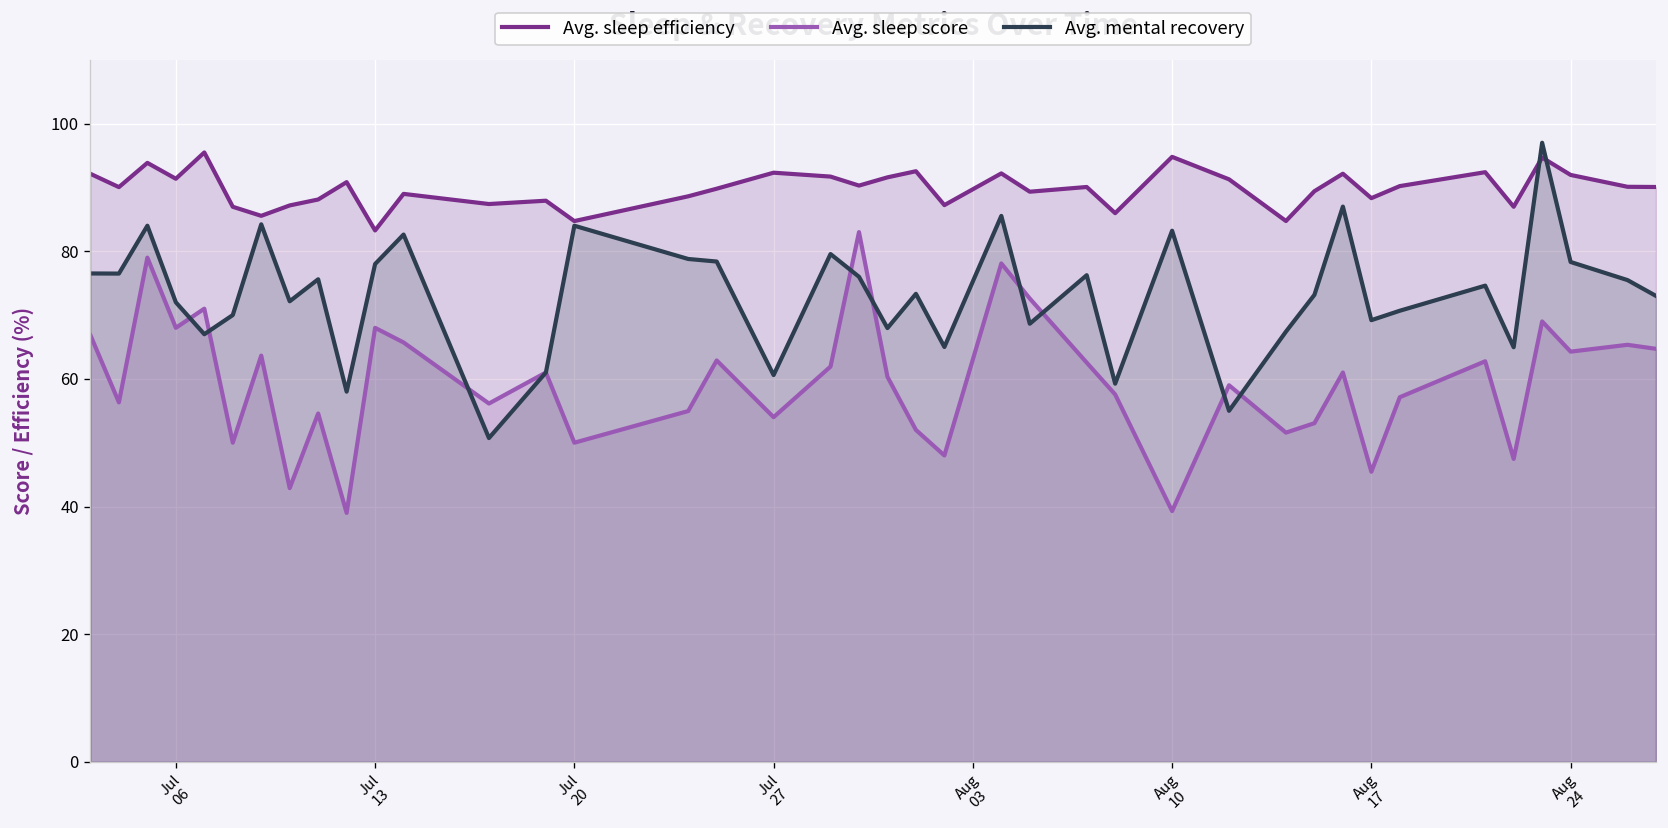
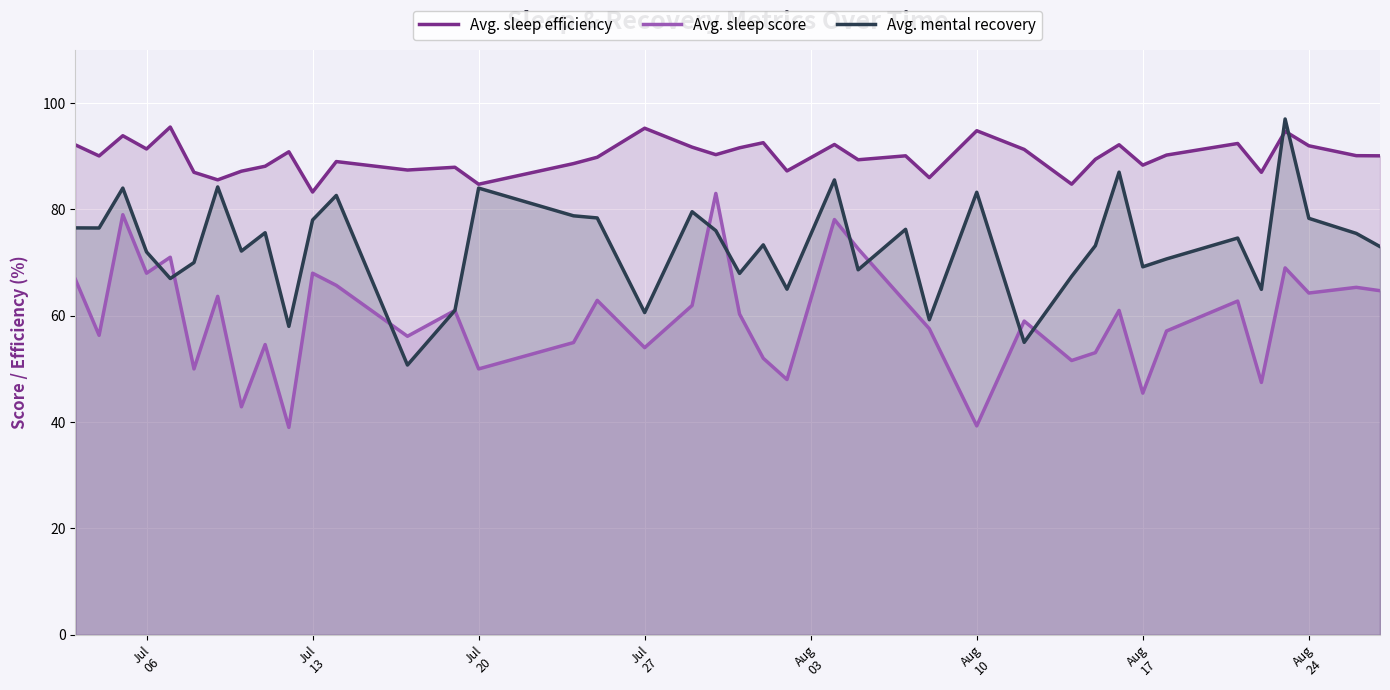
Avg. sleep efficiency, Jul 27: 92 -> 95
